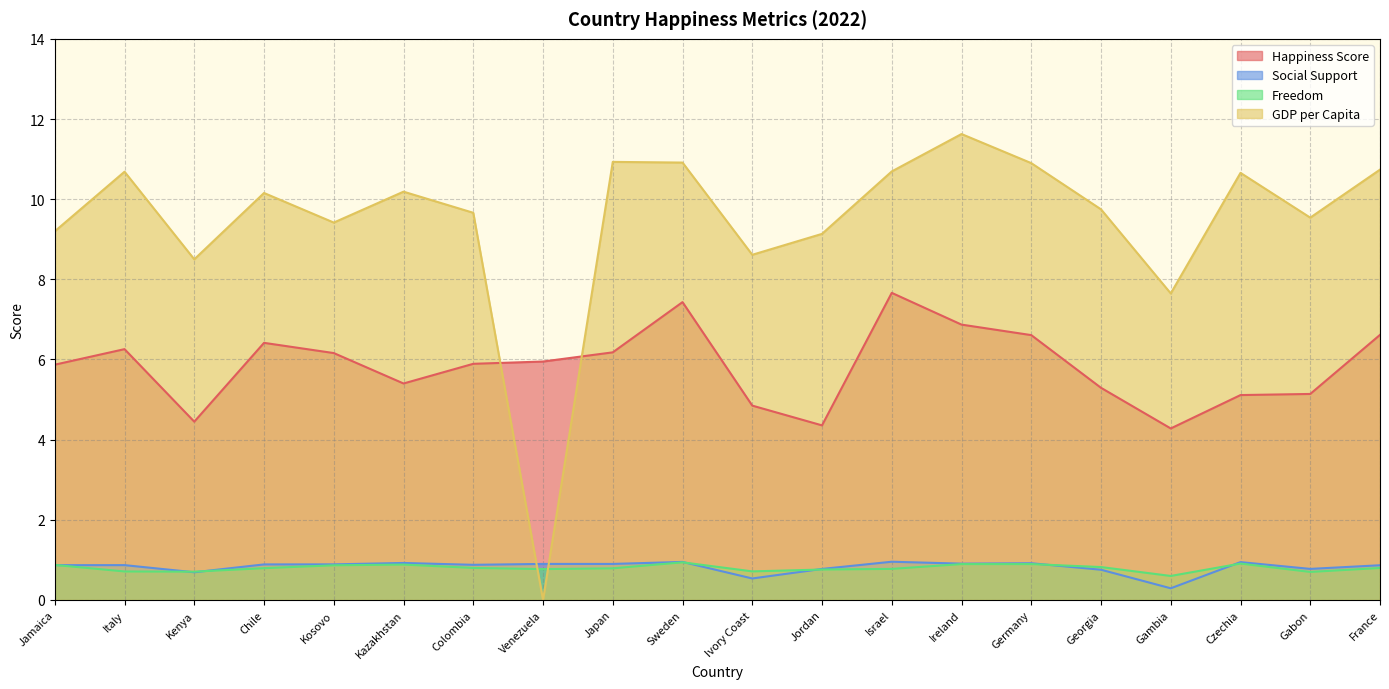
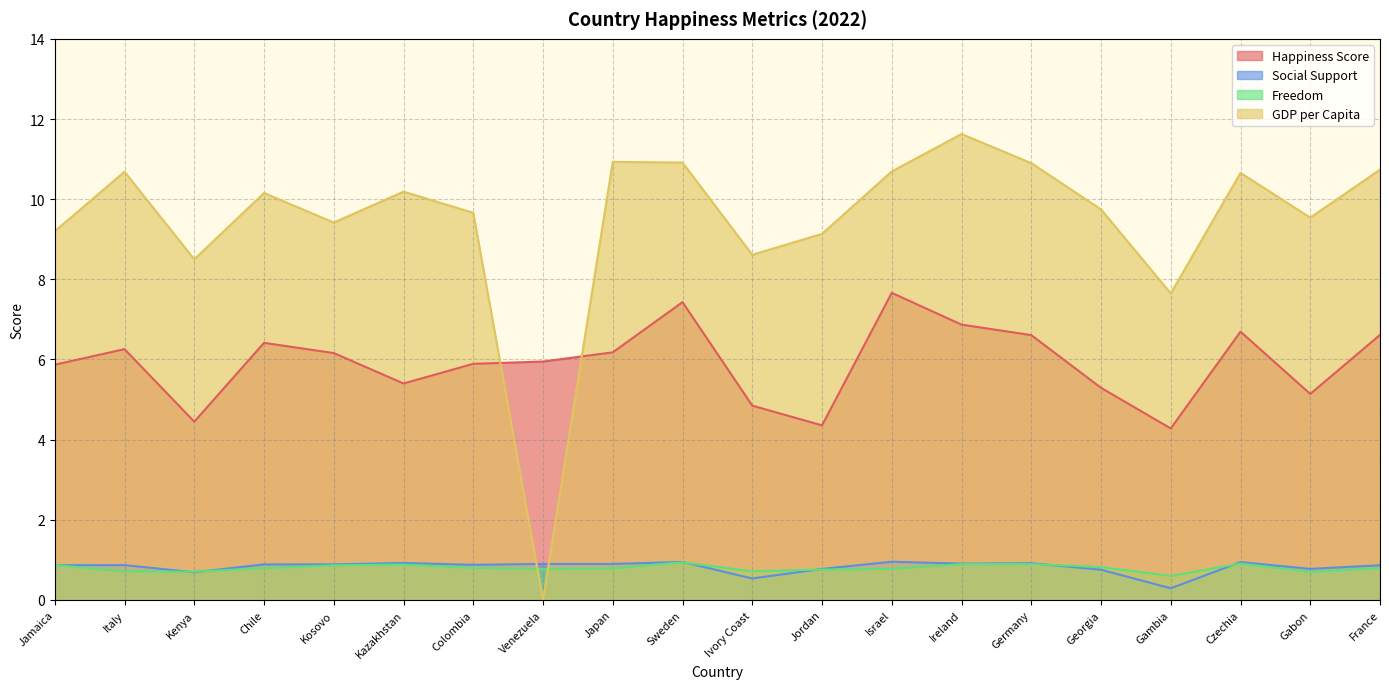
Happiness Score, Czechia: 5.1 -> 6.7
